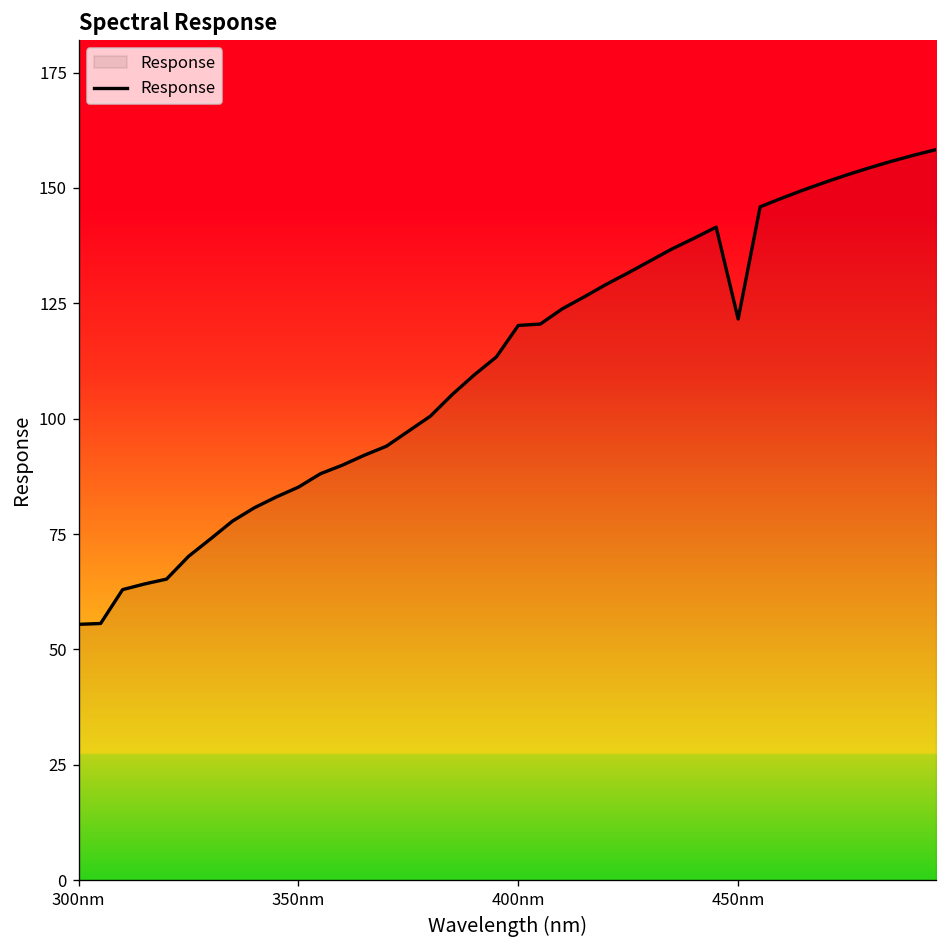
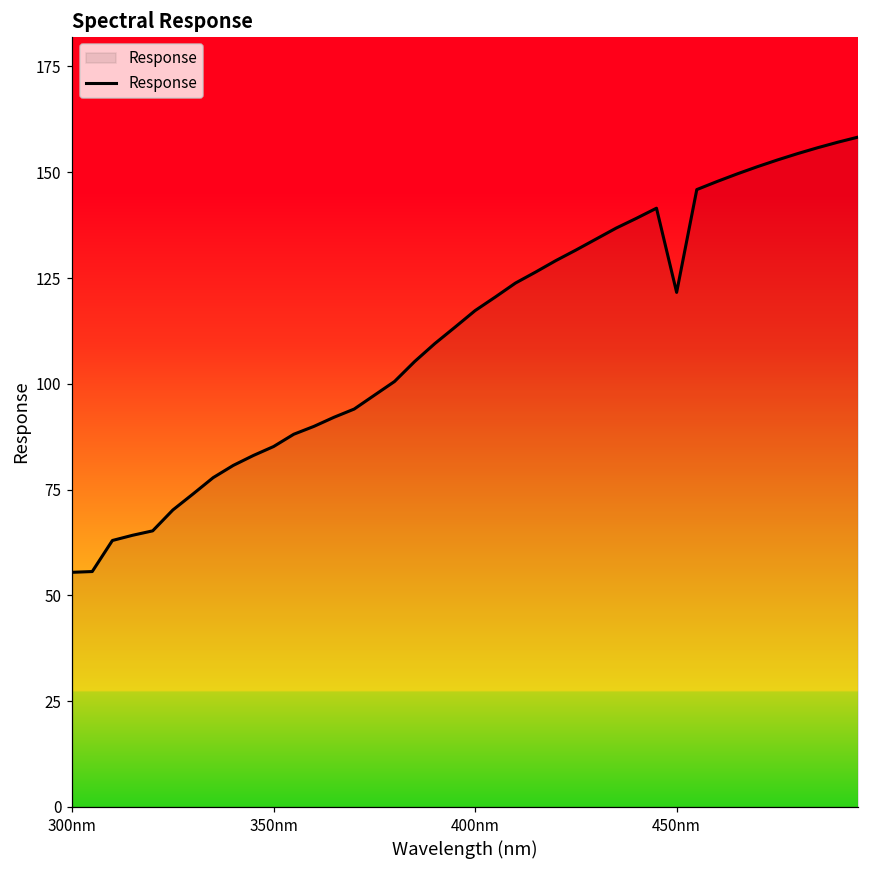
400nm: 120 -> 117
